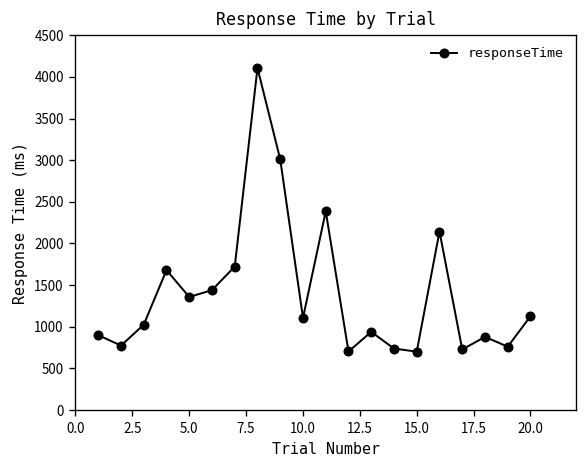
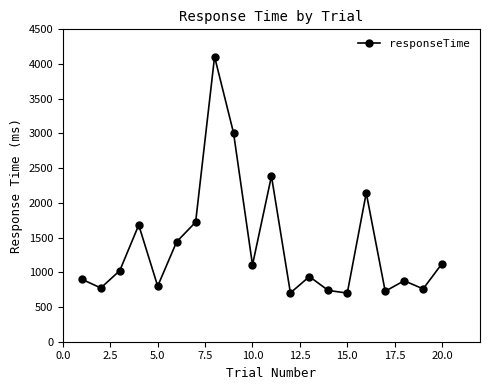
5.0: 1400 -> 800
